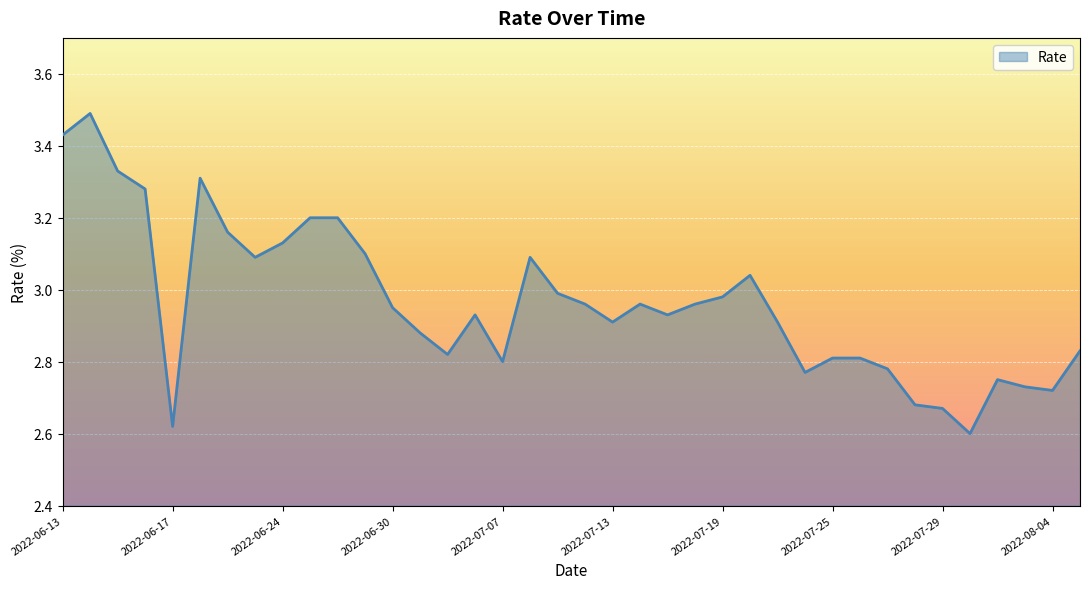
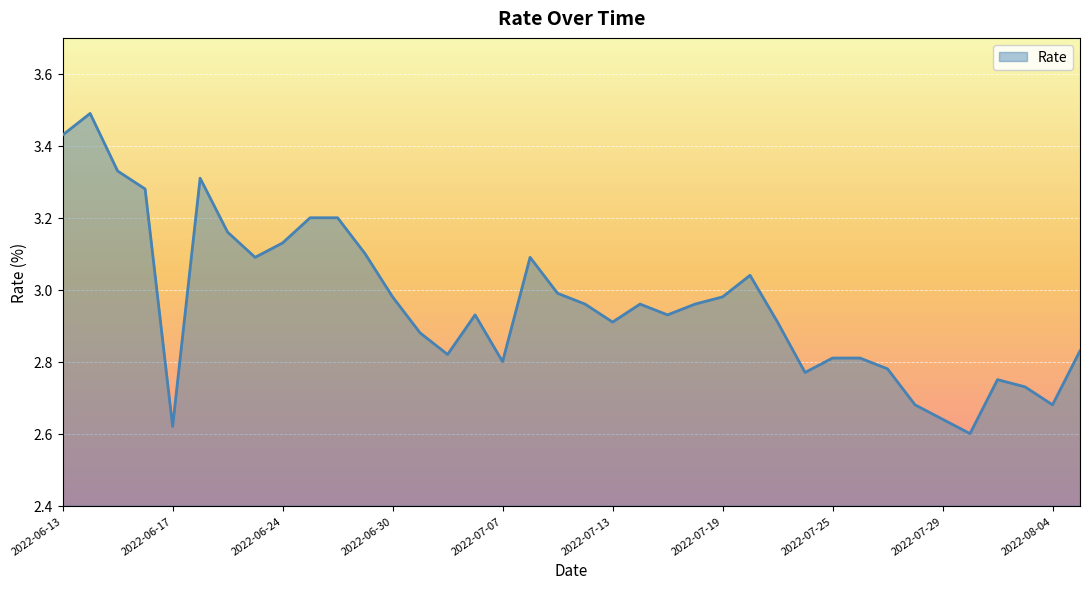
2022-06-30: 2.95 -> 2.98
2022-07-29: 2.67 -> 2.64
2022-08-04: 2.72 -> 2.68
